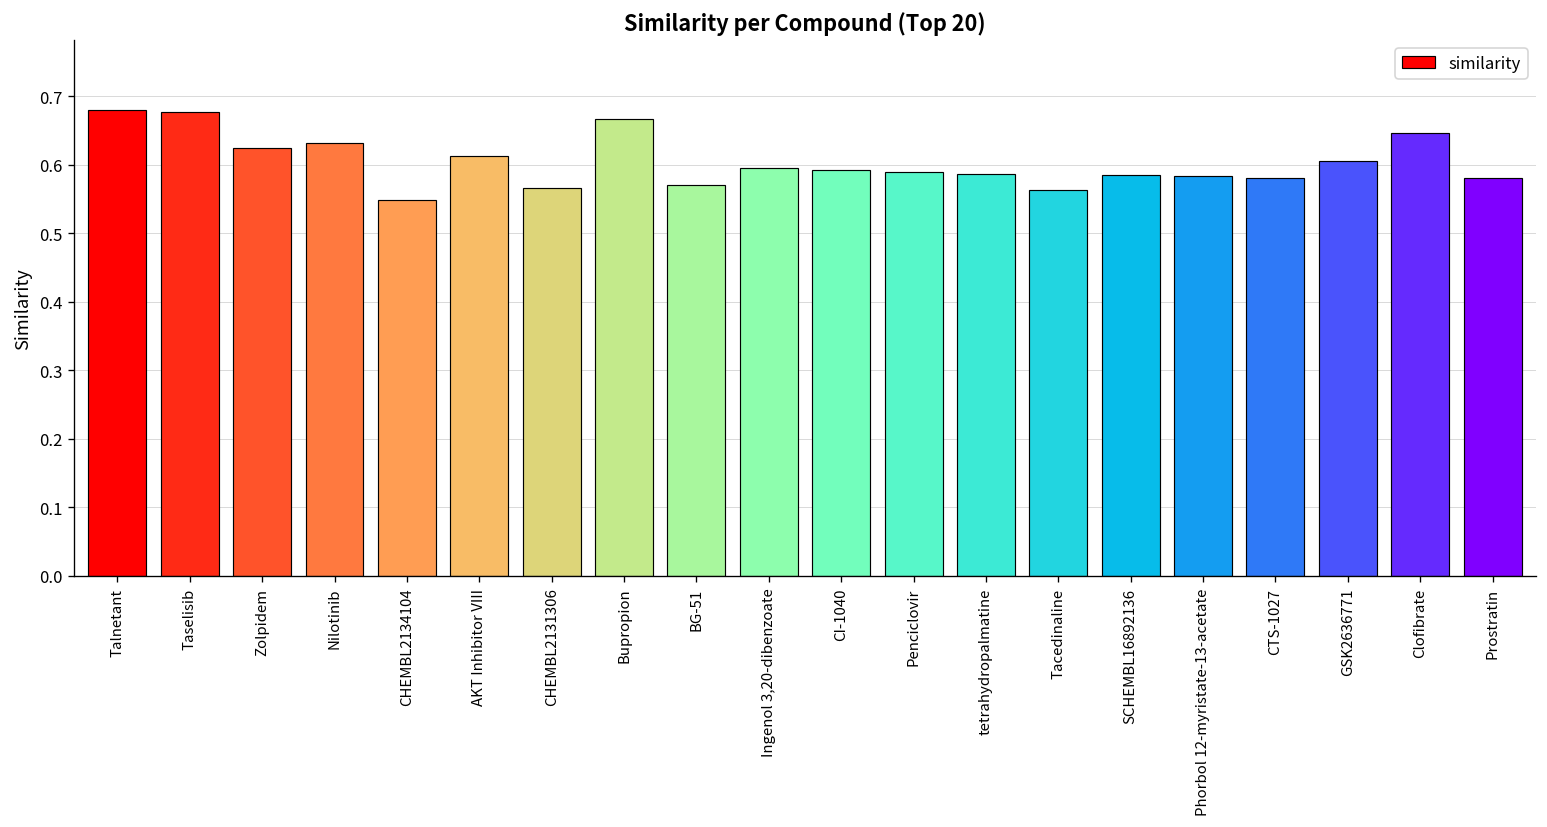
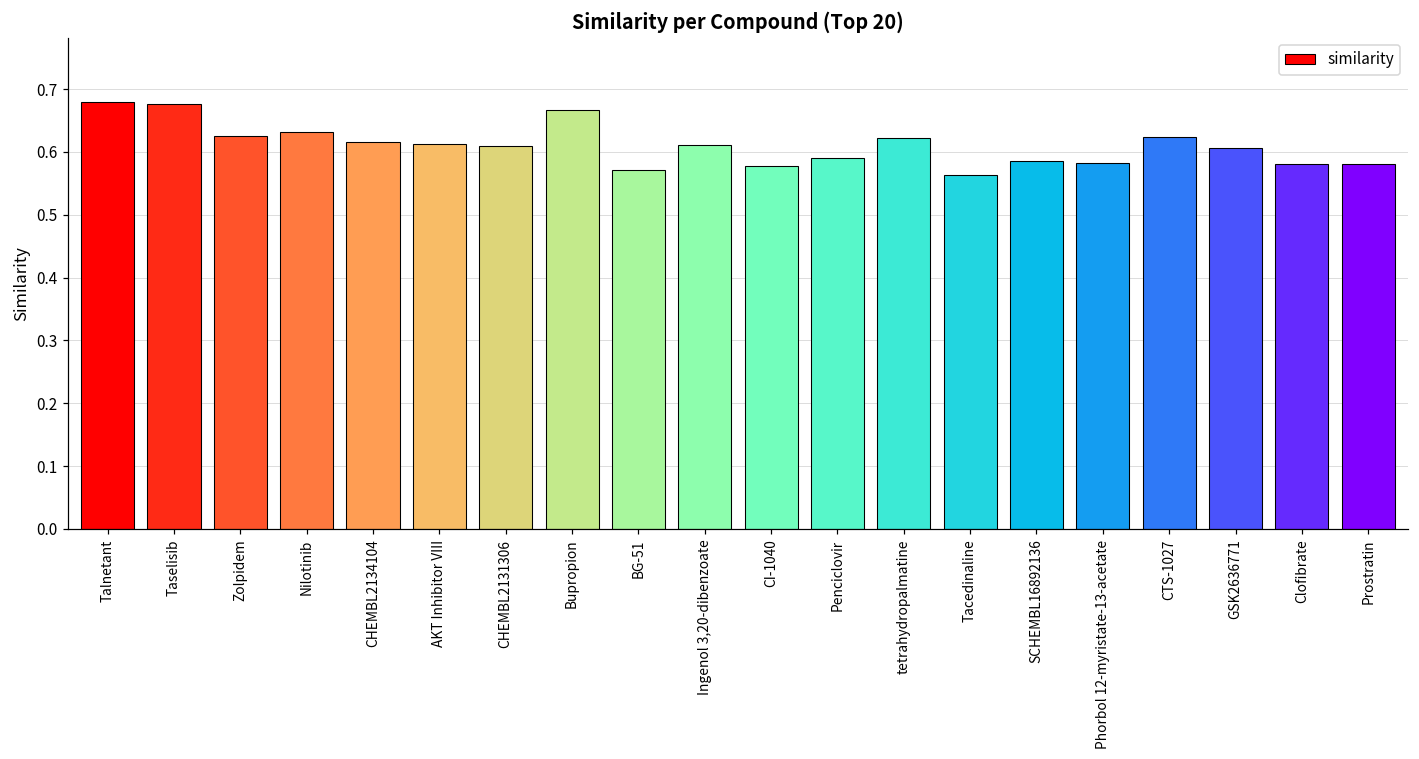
CHEMBL2134104: 0.55 -> 0.62
CHEMBL2131306: 0.57 -> 0.61
Ingenol 3,20-dibenzoate: 0.60 -> 0.61
CI-1040: 0.59 -> 0.58
tetrahydropalmatine: 0.59 -> 0.62
CTS-1027: 0.58 -> 0.62
Clofibrate: 0.65 -> 0.58
